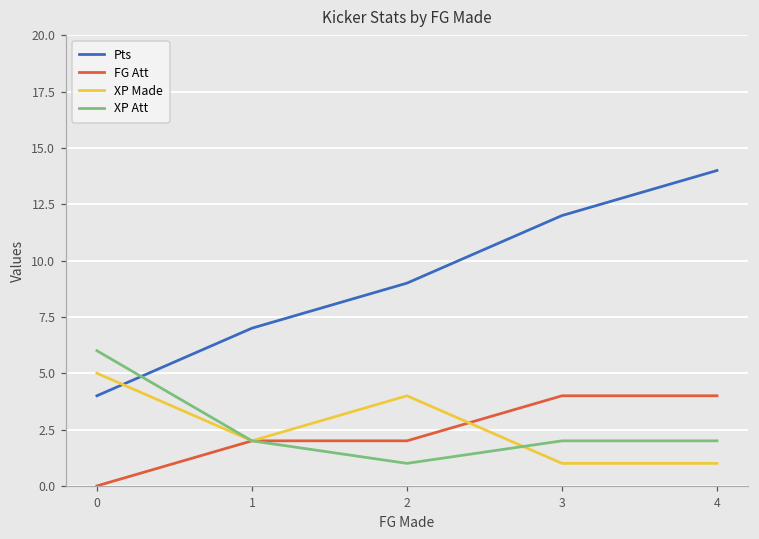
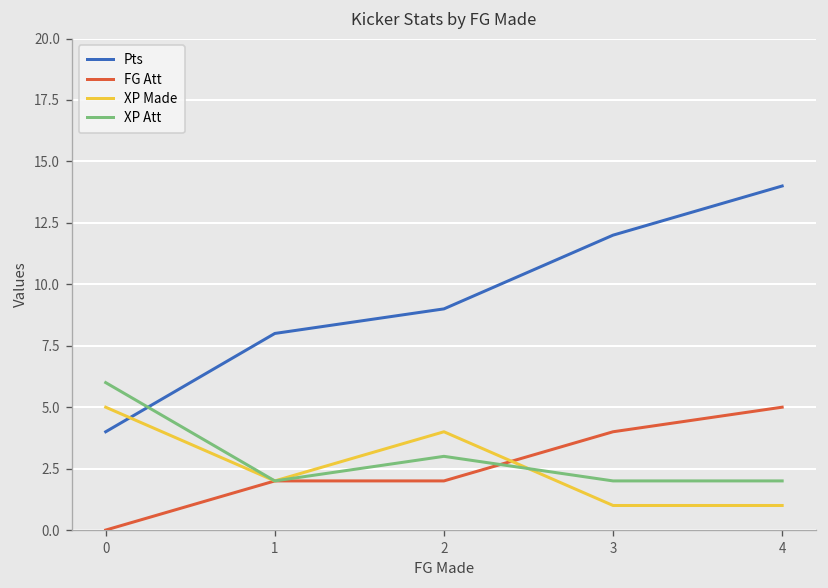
Pts, 1: 7 -> 8
XP Att, 2: 1 -> 3
FG Att, 4: 4 -> 5
